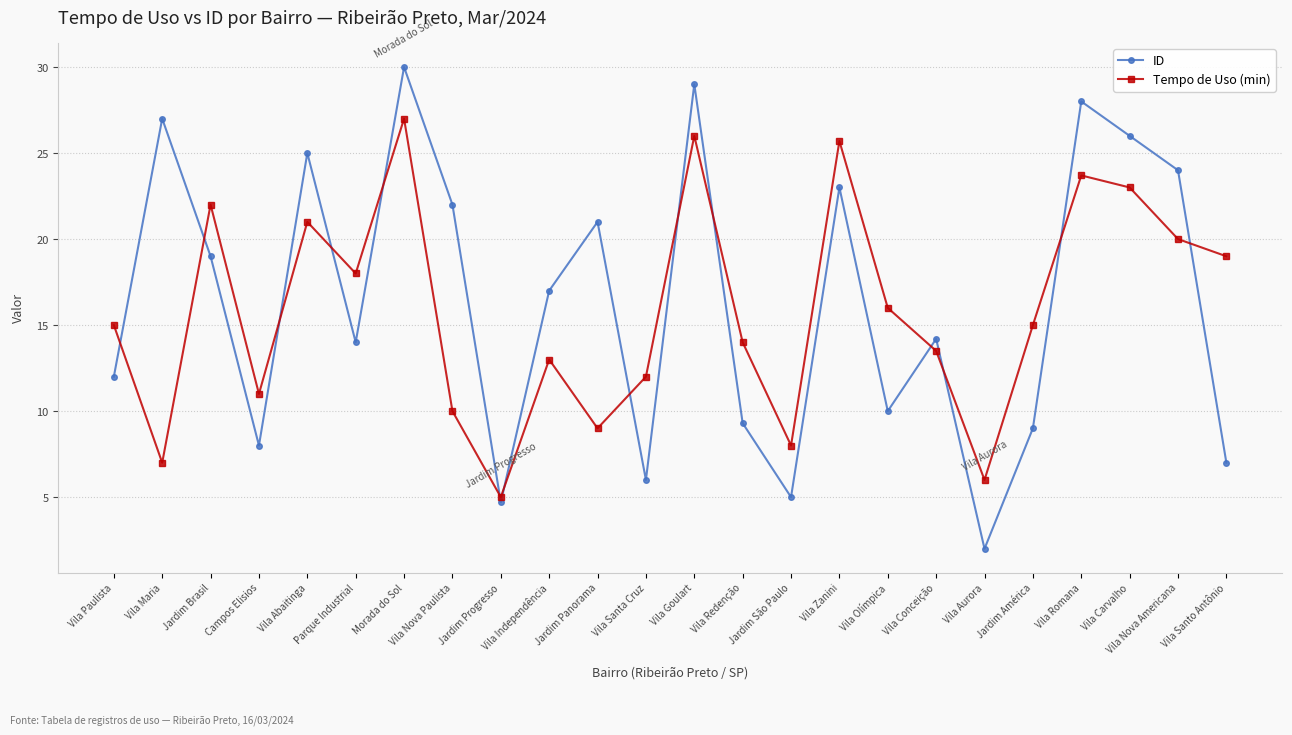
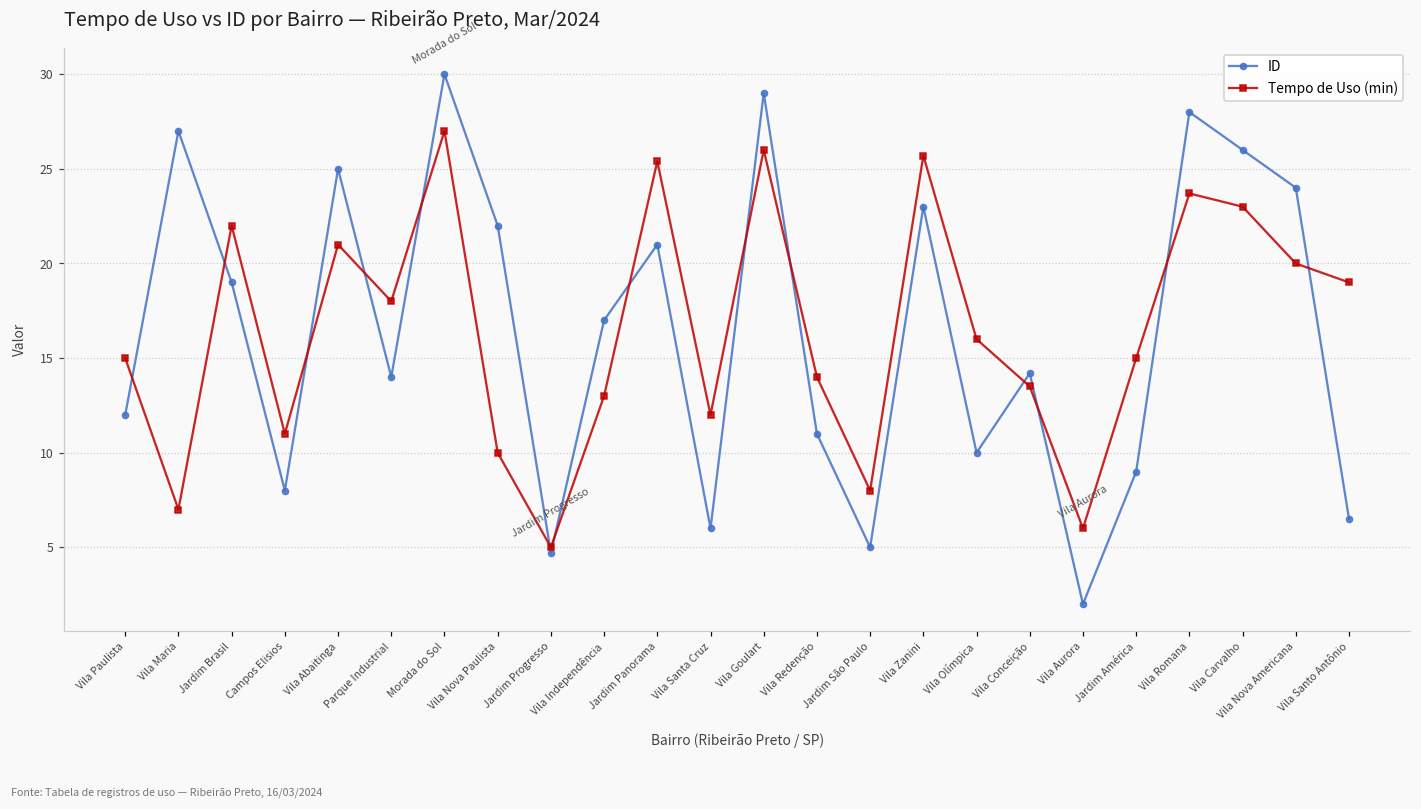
Tempo de Uso (min), Jardim Panorama: 9.0 -> 25.4
ID, Vila Redenção: 9.3 -> 11.0
ID, Vila Santo Antônio: 7.0 -> 6.5
